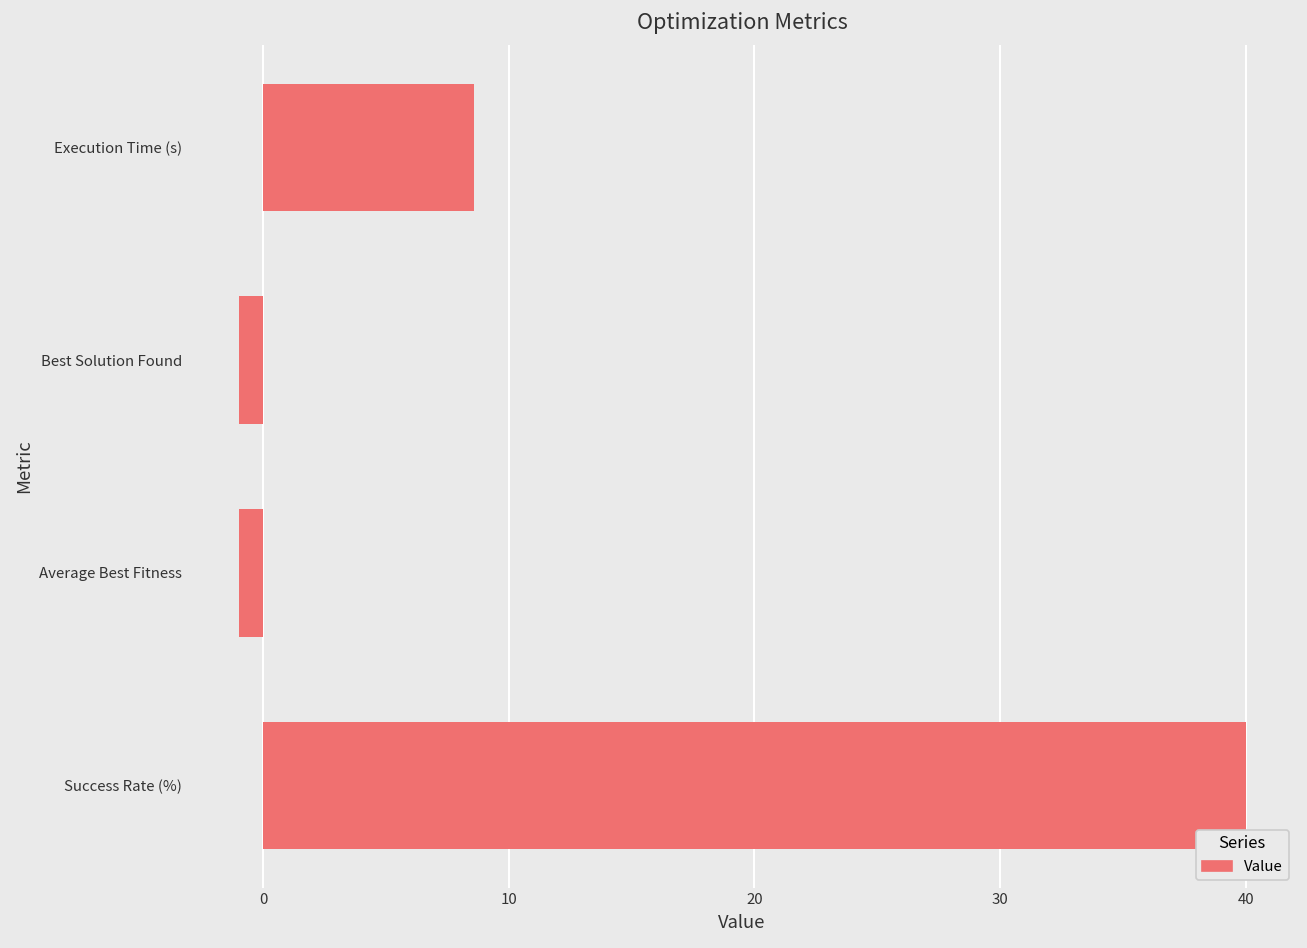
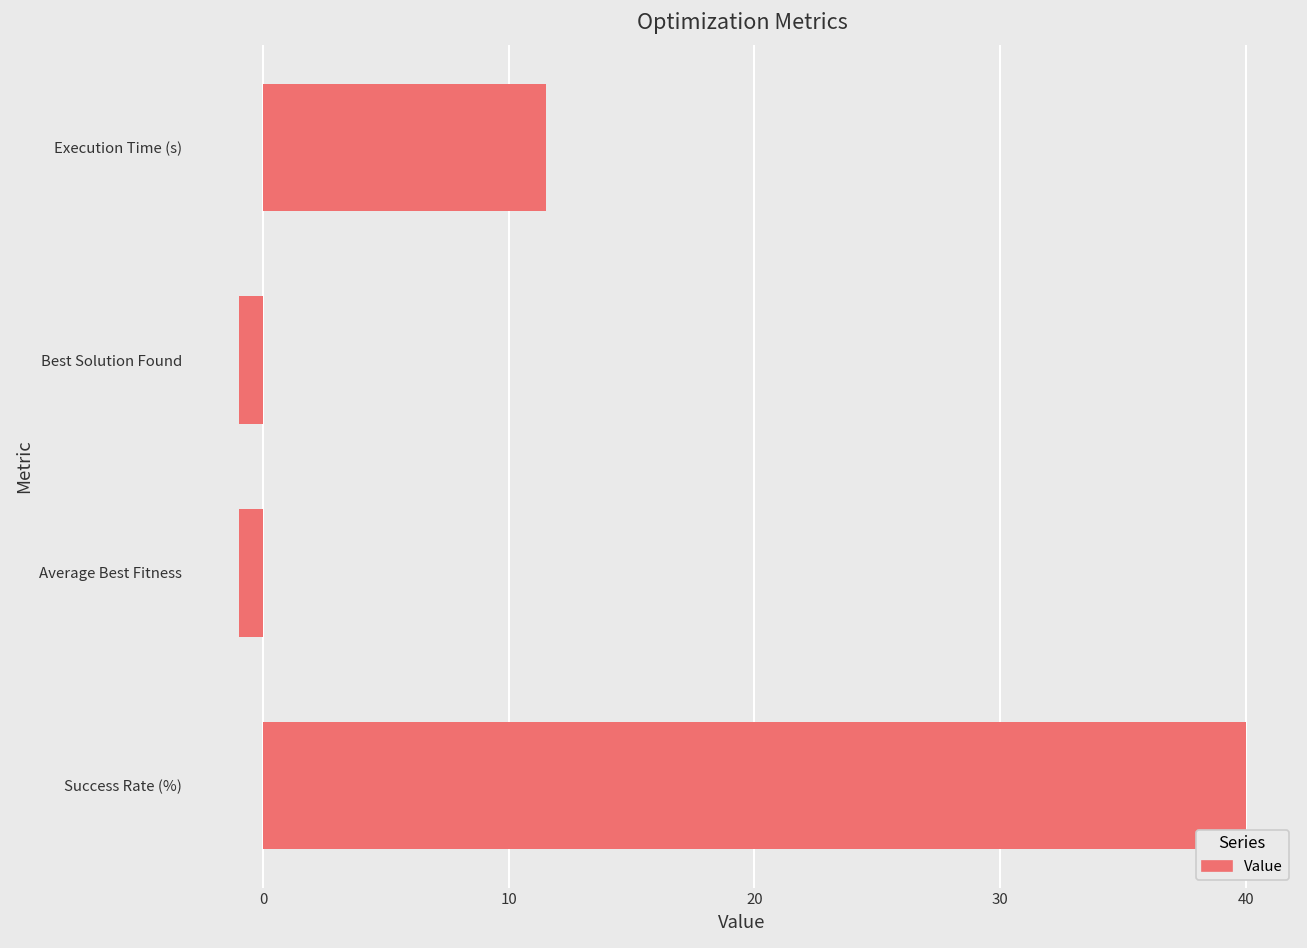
Execution Time (s): 8.6 -> 11.5
